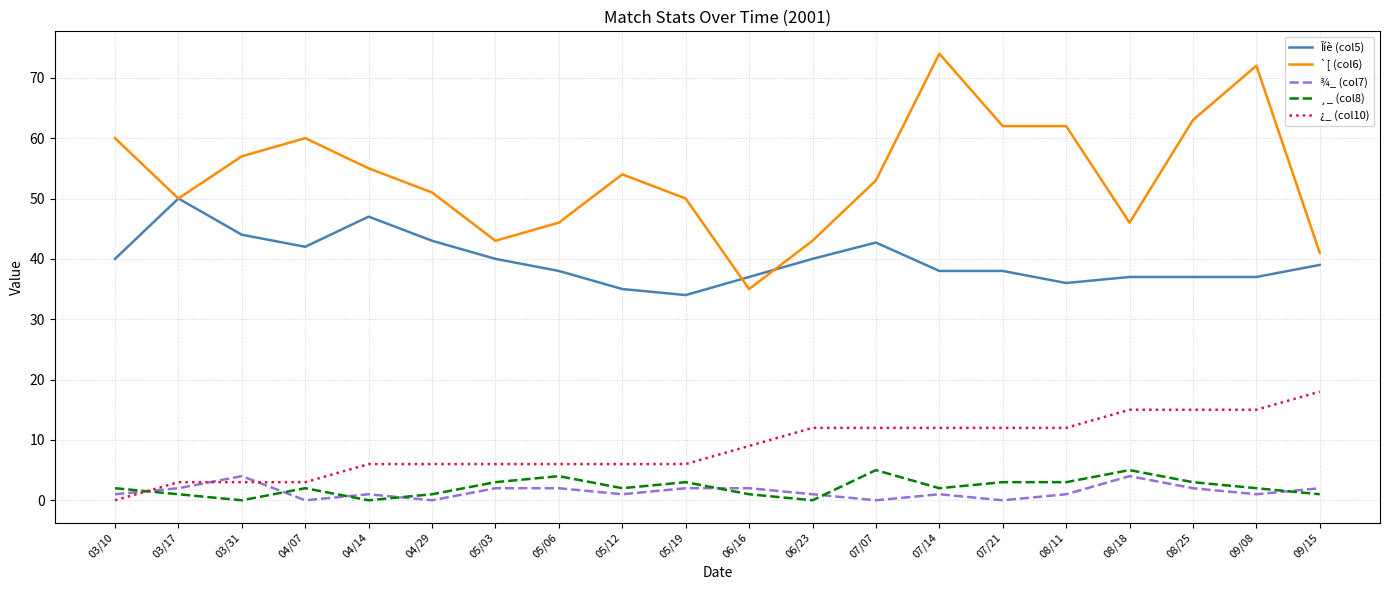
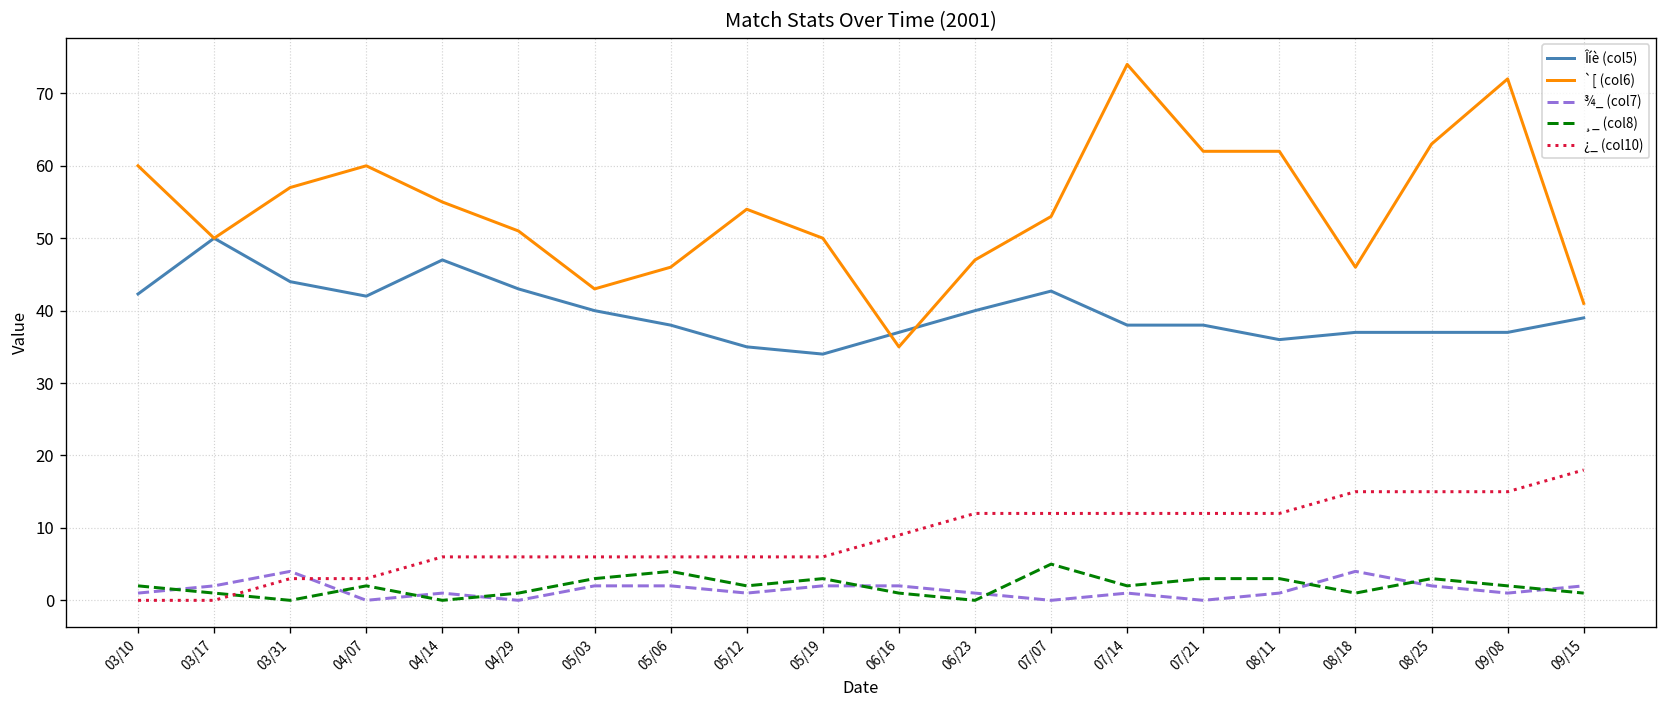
Îíè (col5), 03/10: 40 -> 42
¿_ (col10), 03/17: 3 -> 0
`[ (col6), 06/23: 43 -> 47
¸_ (col8), 08/18: 5 -> 1
